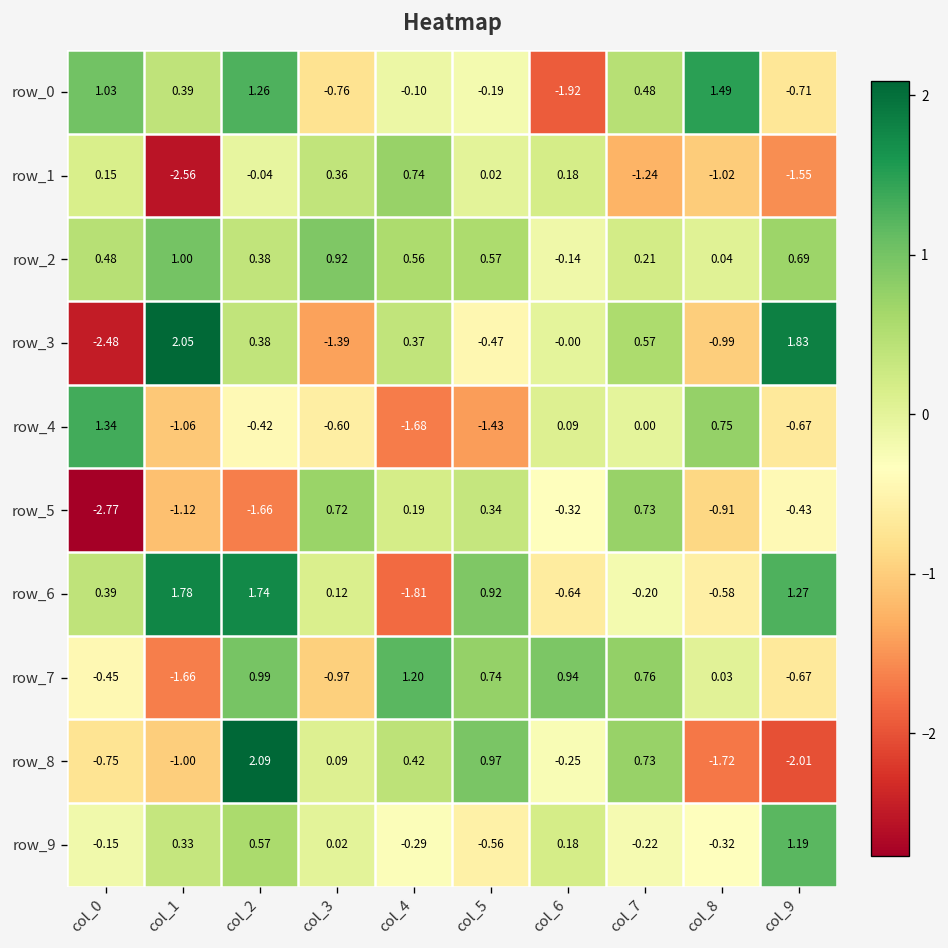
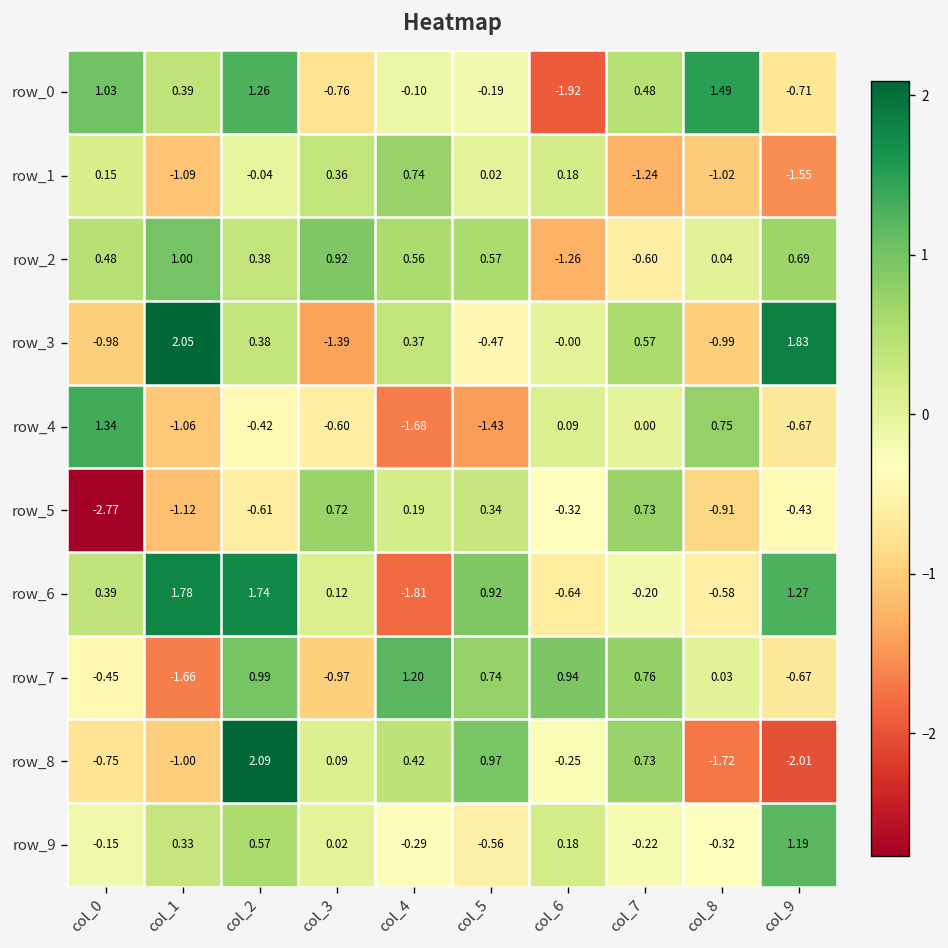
row_1, col_1: -2.56 -> -1.09
row_2, col_6: -0.14 -> -1.26
row_2, col_7: 0.21 -> -0.60
row_3, col_0: -2.48 -> -0.98
row_5, col_2: -1.66 -> -0.61
